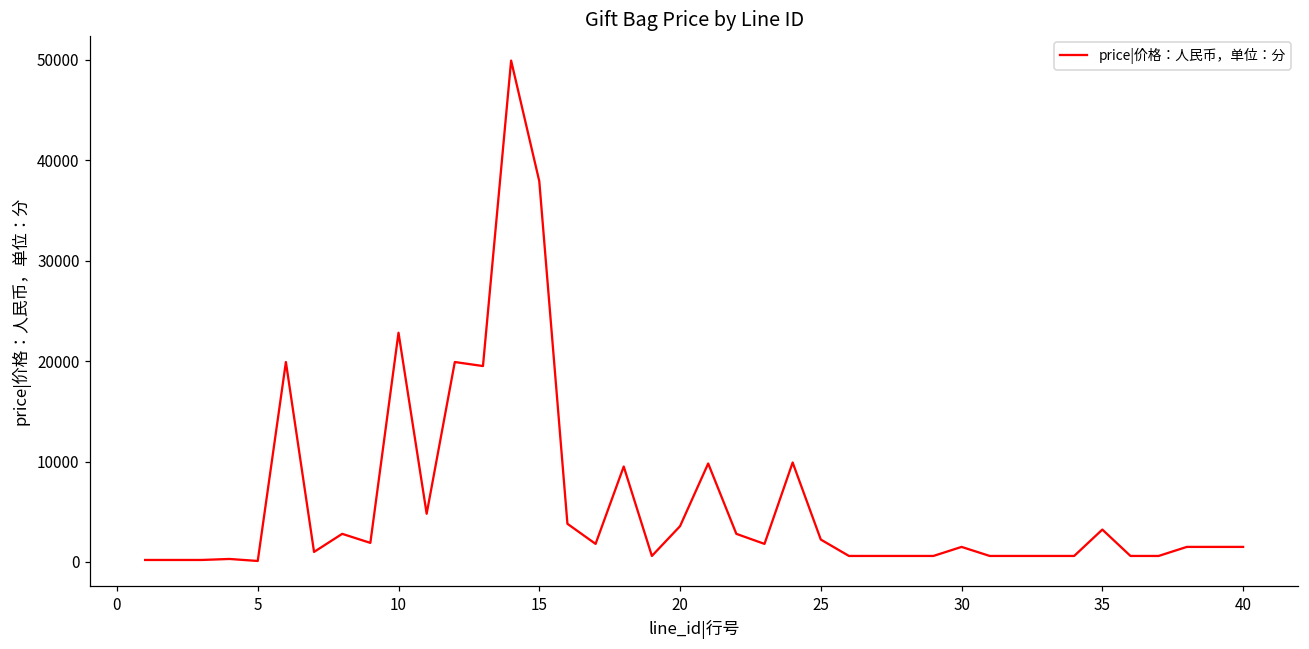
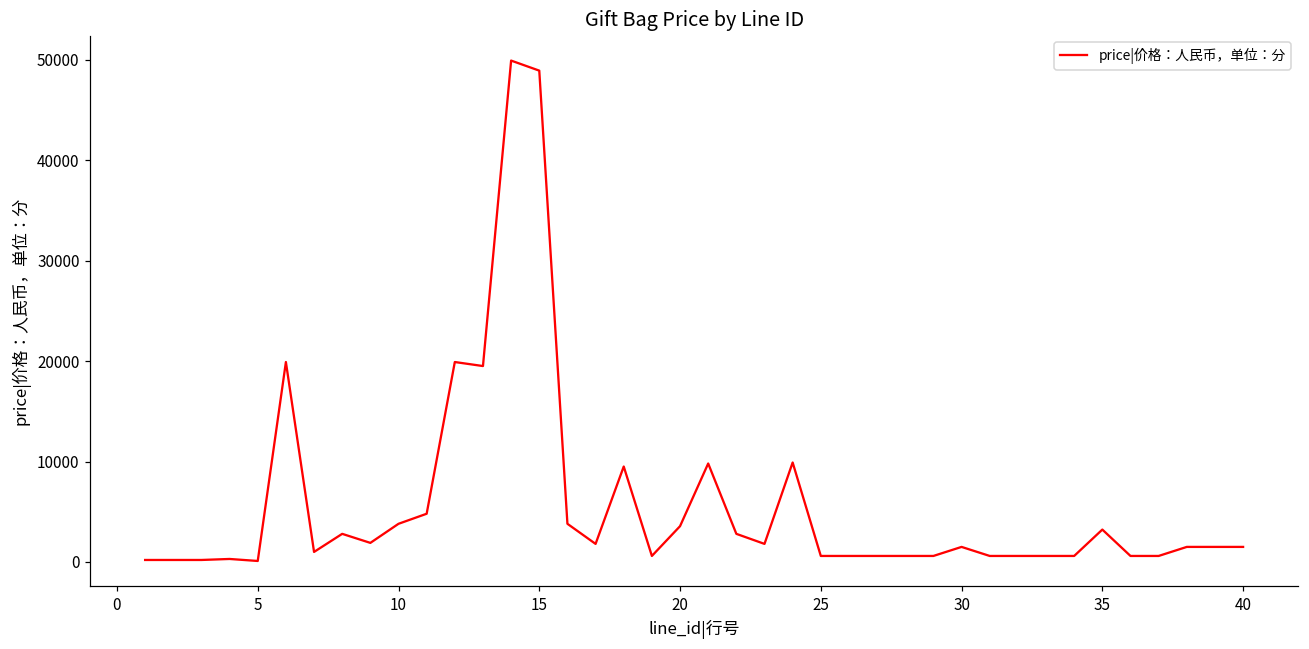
10: 23000 -> 4000
15: 38000 -> 49000
25: 2000 -> 1000
